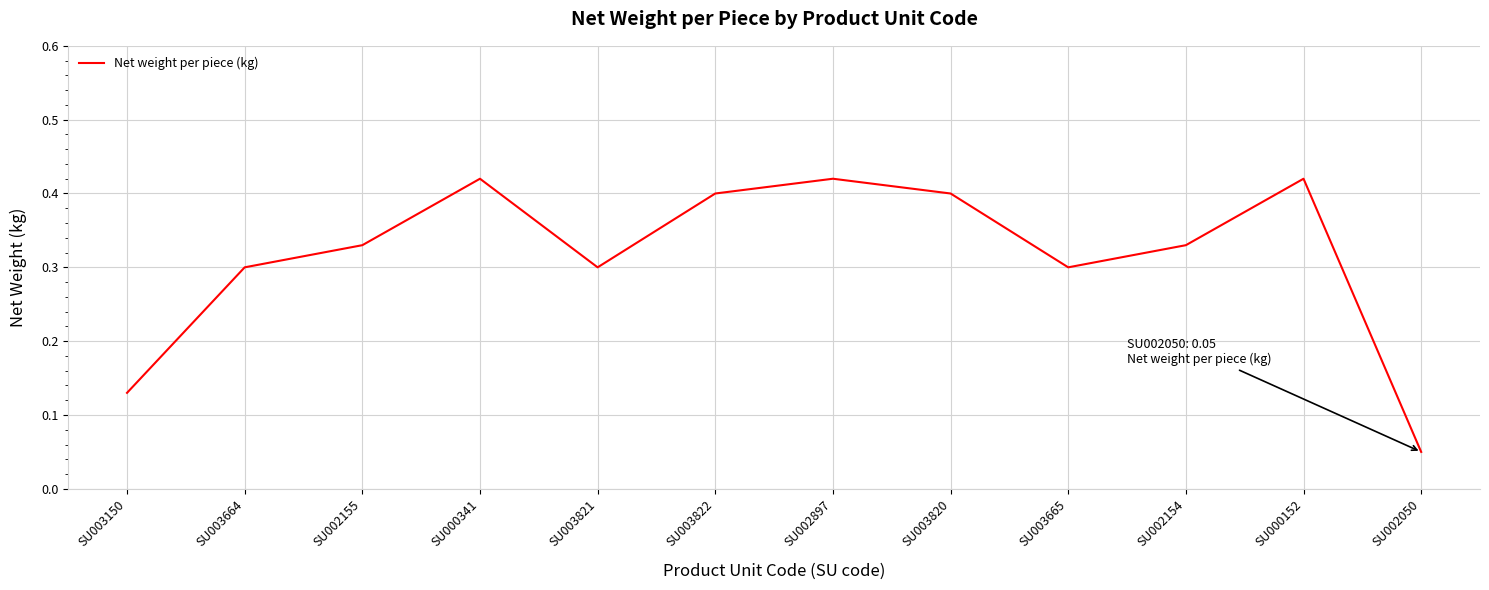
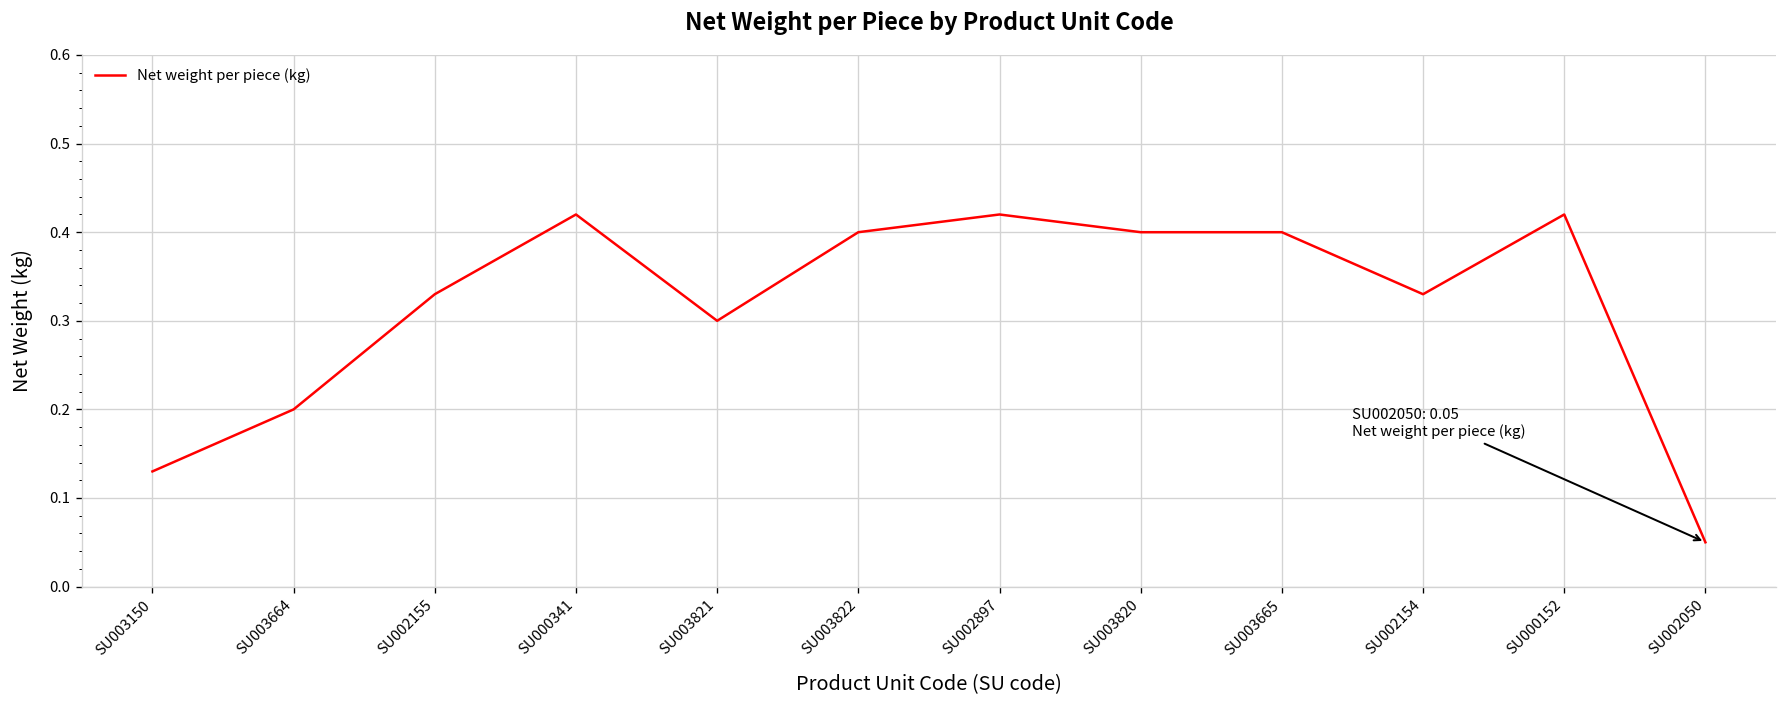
SU003664: 0.3 -> 0.2
SU003665: 0.3 -> 0.4
